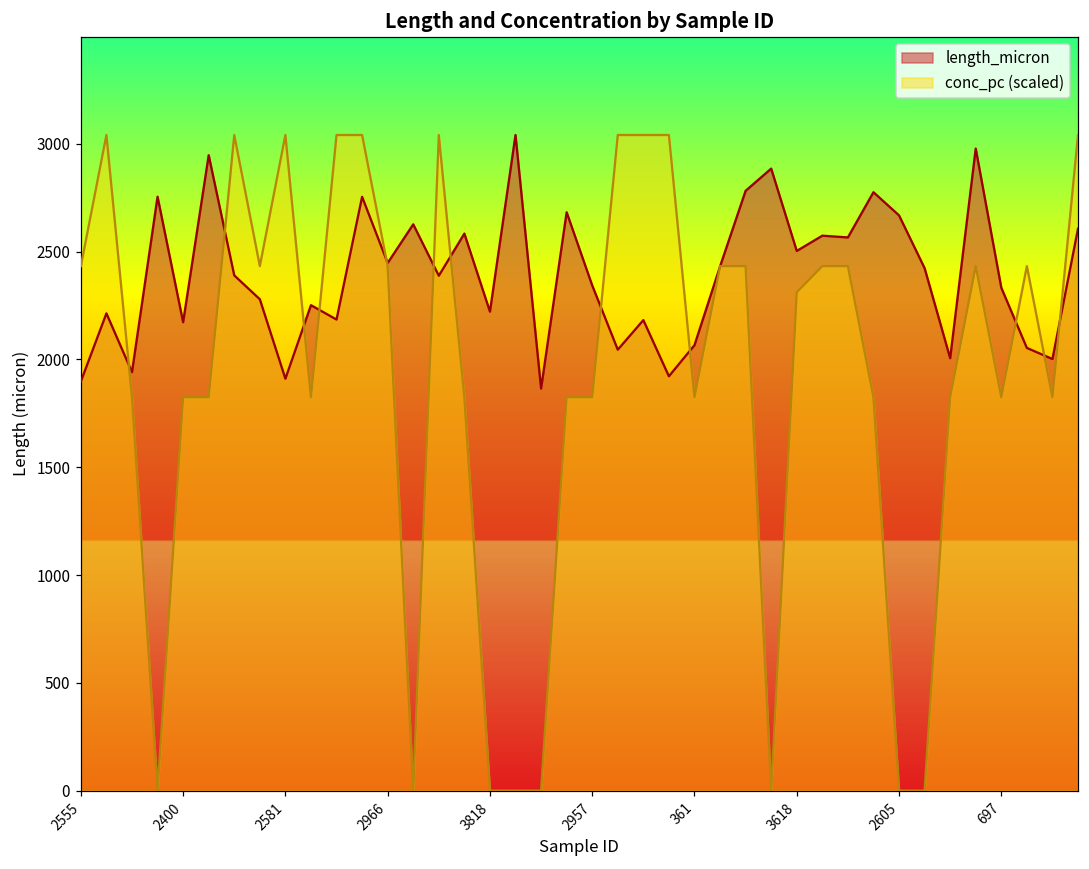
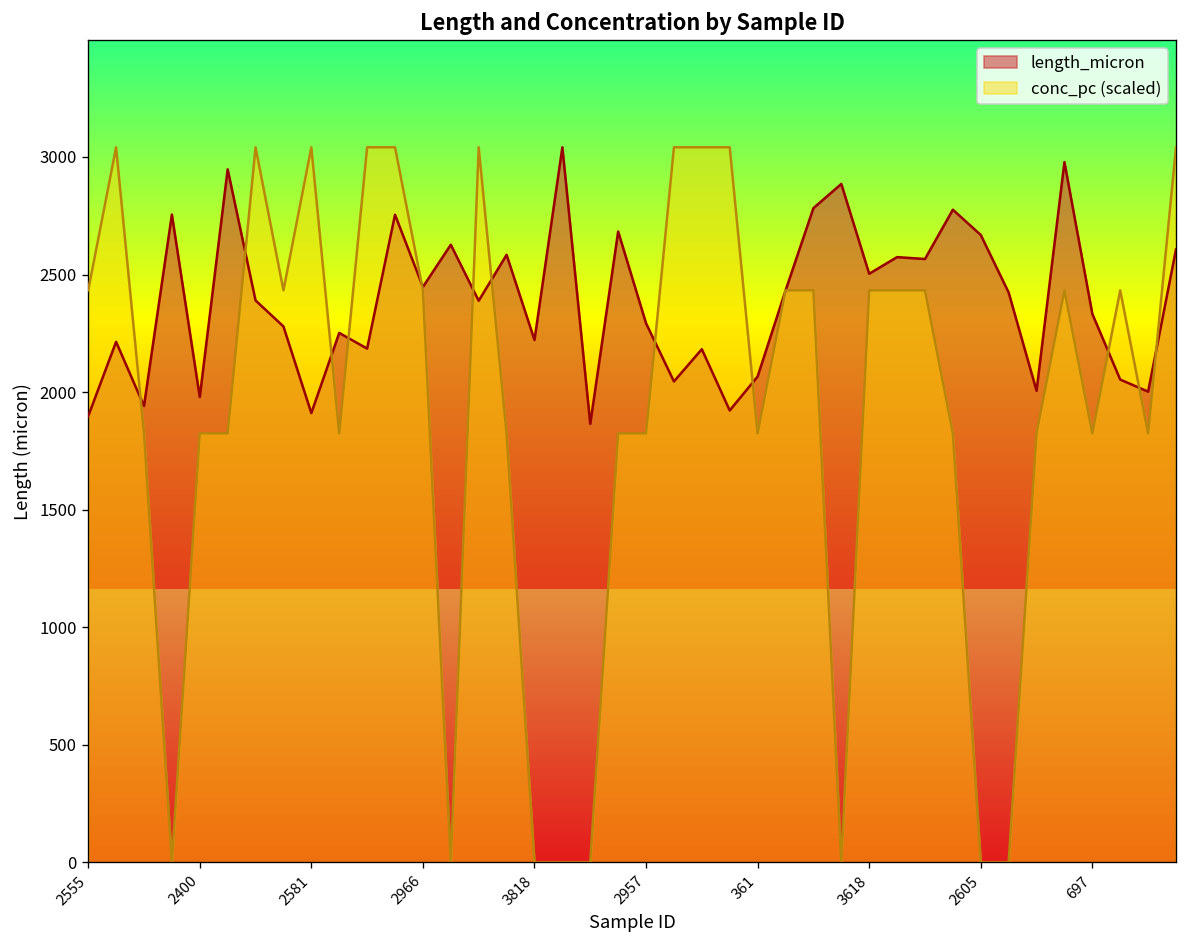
length_micron, 2400: 2170 -> 1980
length_micron, 2957: 2340 -> 2290
conc_pc (scaled), 3618: 2310 -> 2430
